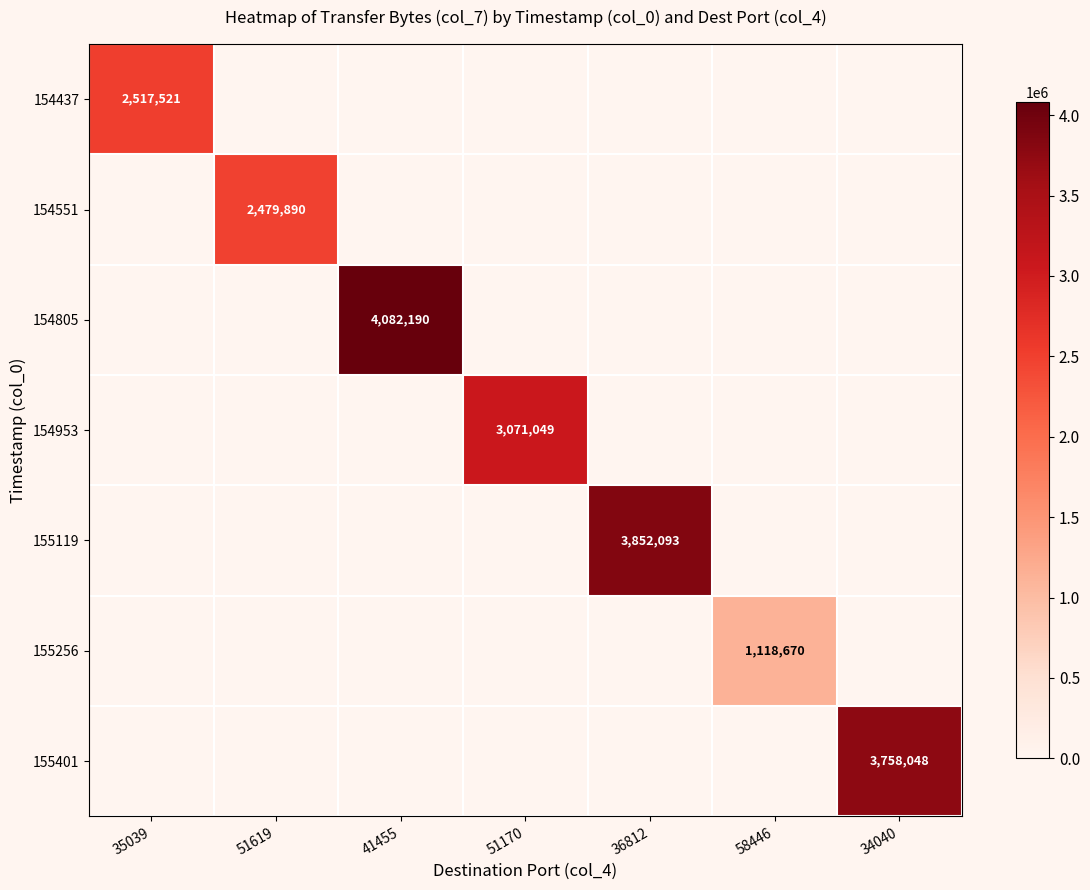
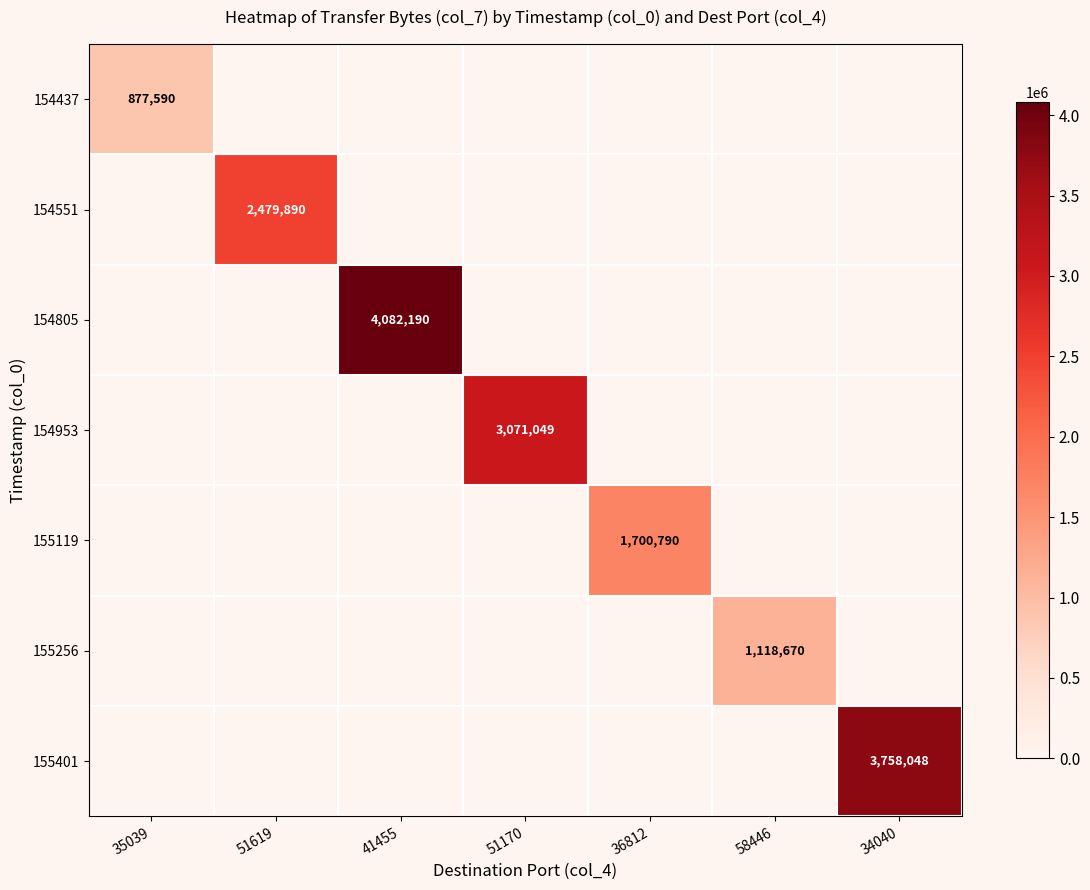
154437, 35039: 2,517,521 -> 877,590
155119, 36812: 3,852,093 -> 1,700,790
